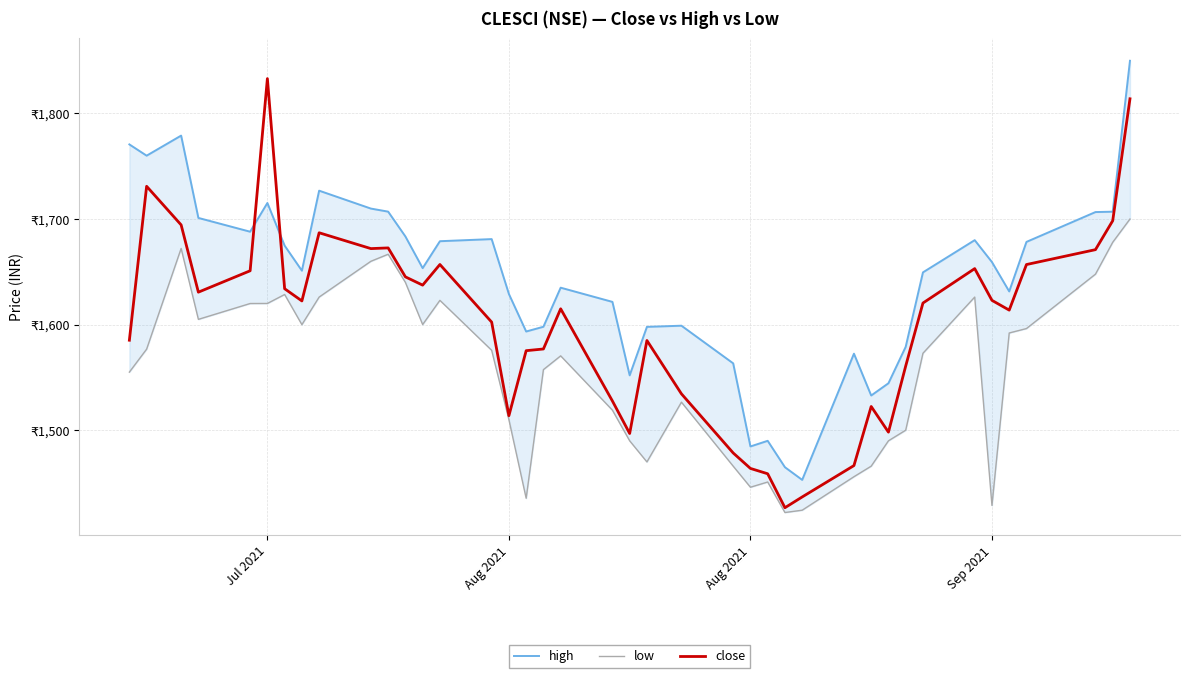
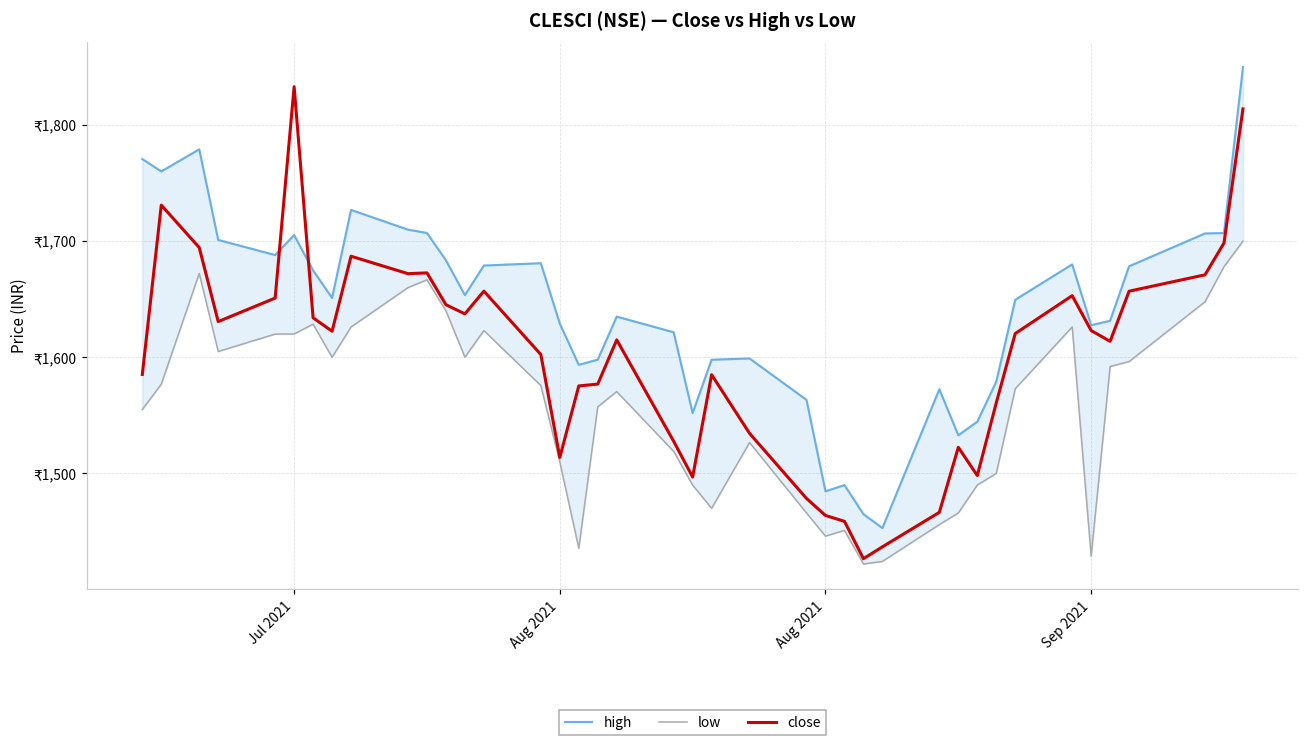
high, Jul 2021: ₹1,715 -> ₹1,705
high, Sep 2021: ₹1,659 -> ₹1,628
